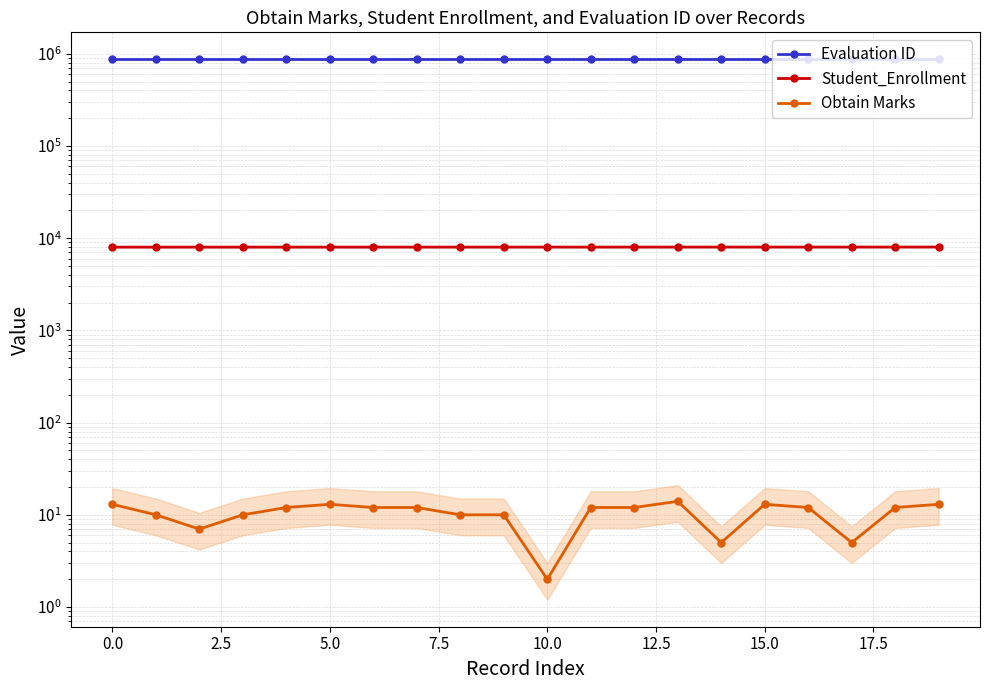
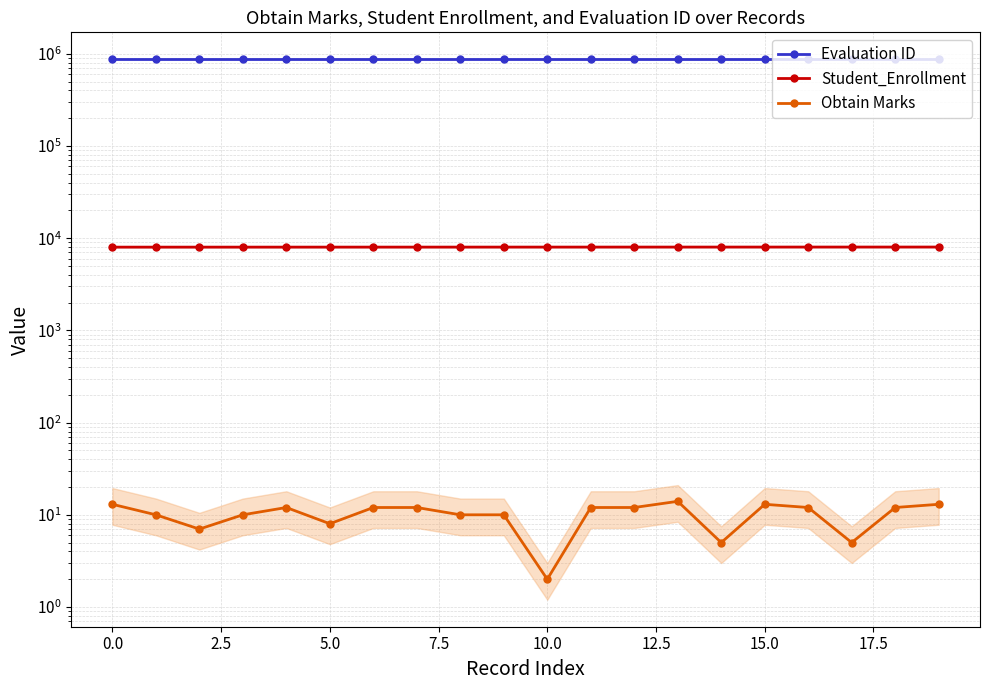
Obtain Marks, 5.0: 13 -> 8
